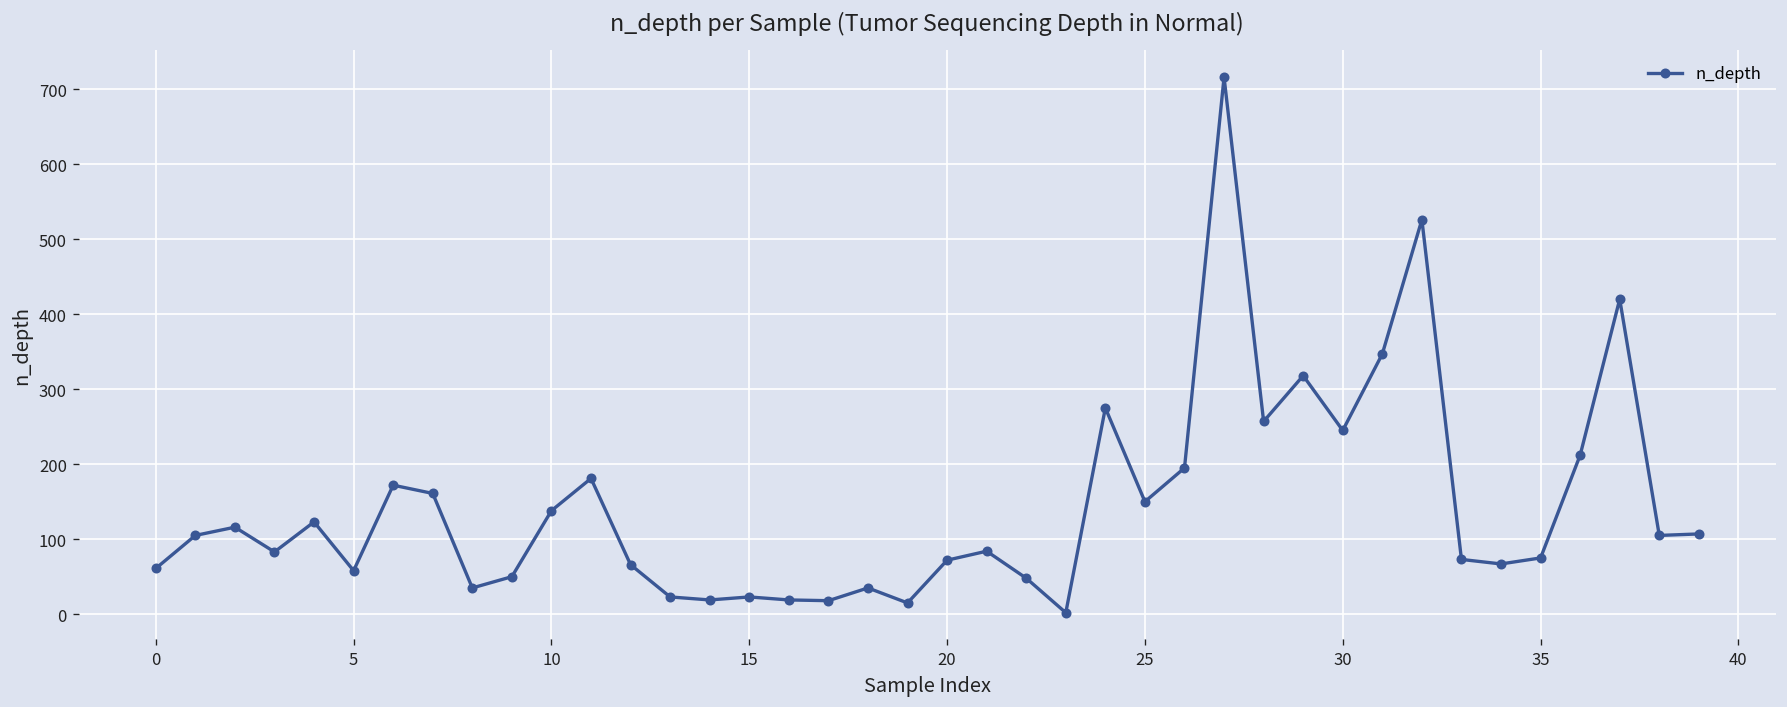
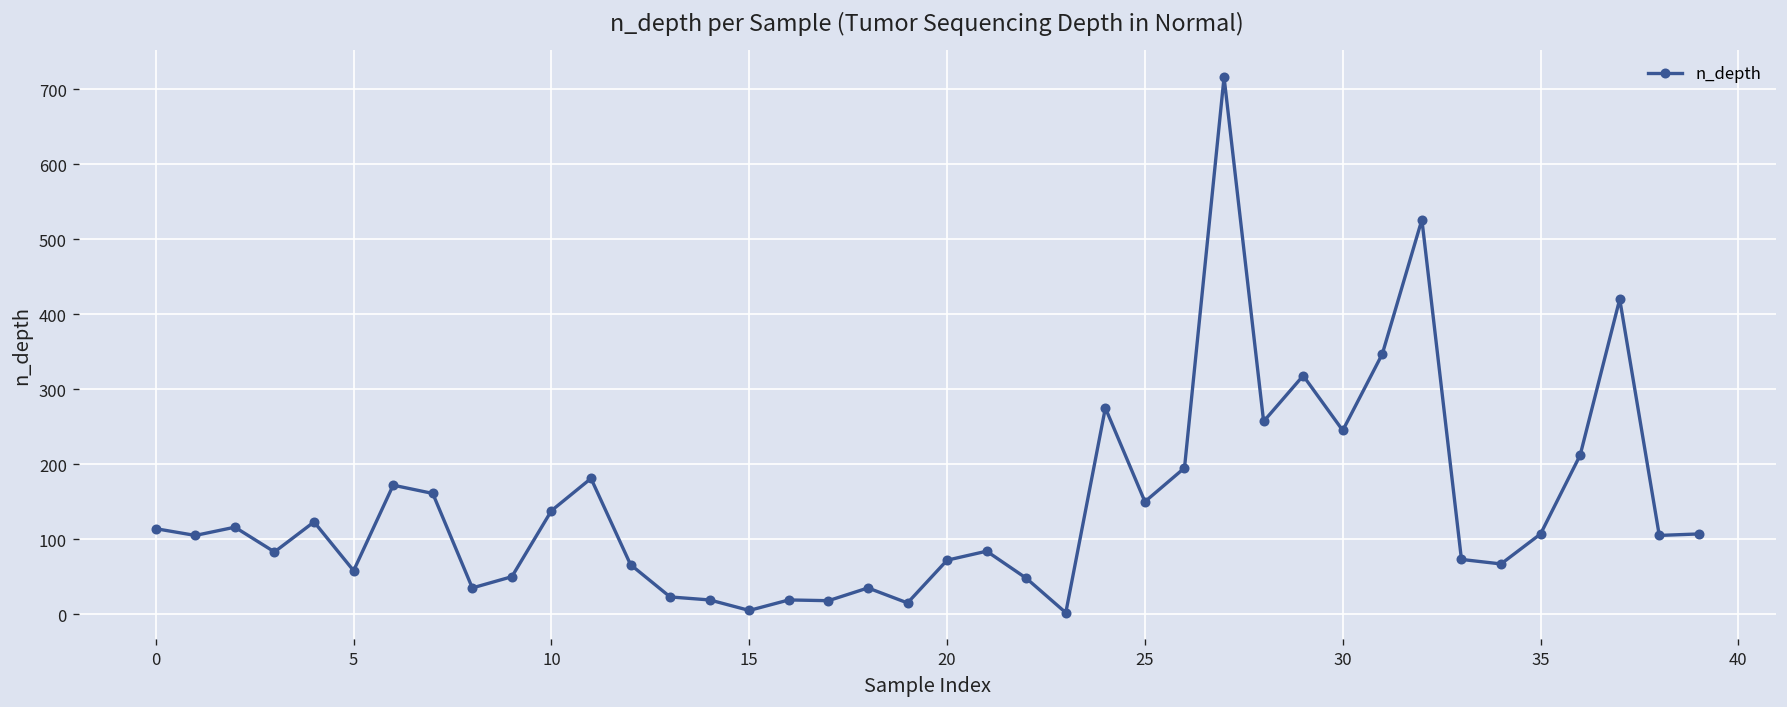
0: 60 -> 110
15: 20 -> 10
35: 80 -> 110
